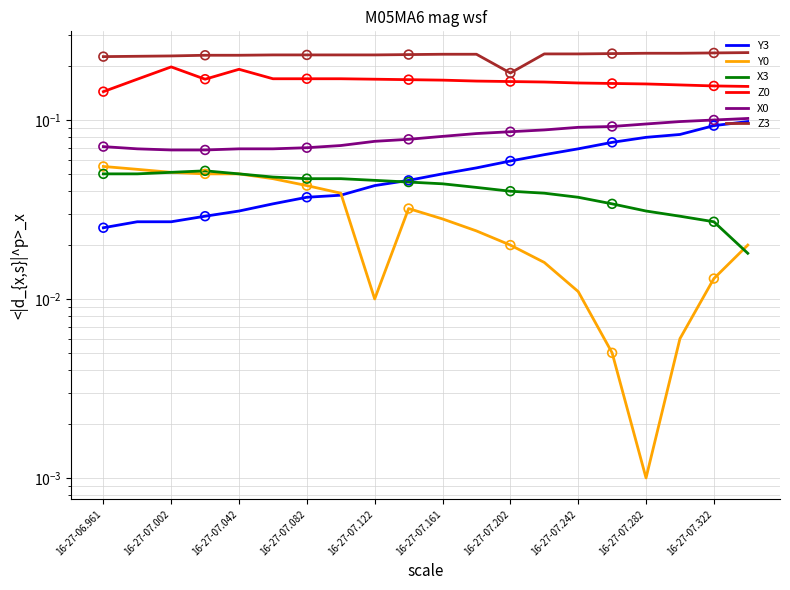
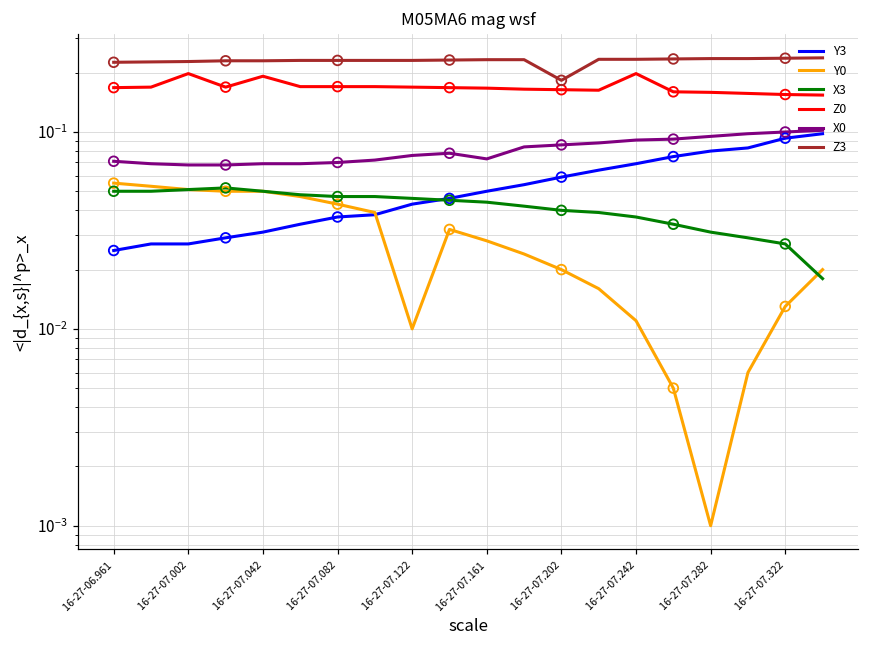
Z0, 16-27-06.961: 0.14 -> 0.17
X0, 16-27-07.161: 0.08 -> 0.073
Z0, 16-27-07.242: 0.16 -> 0.20
